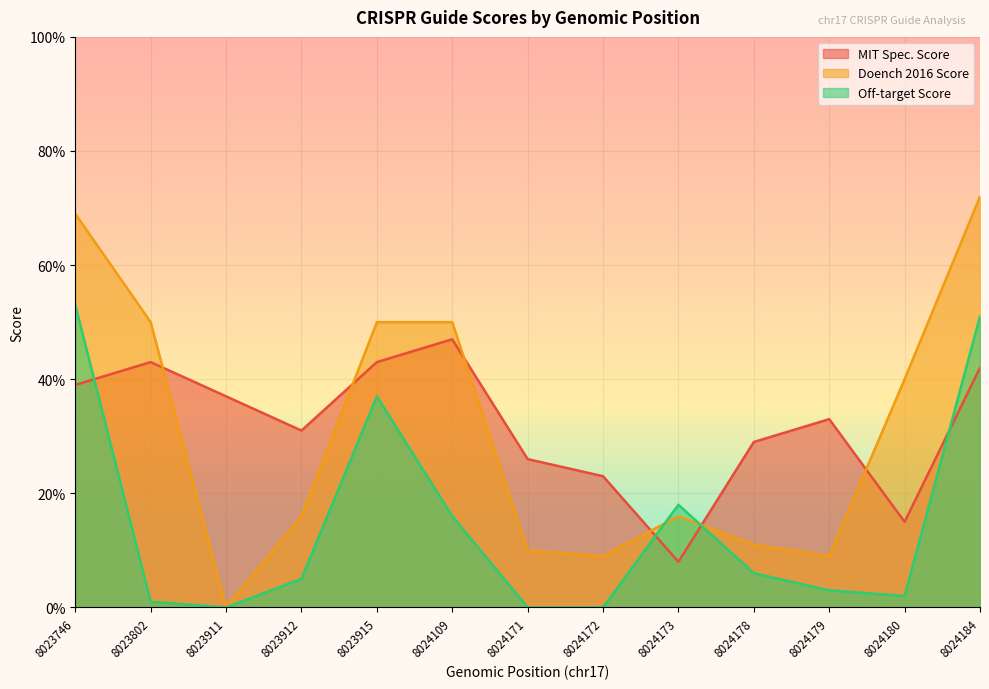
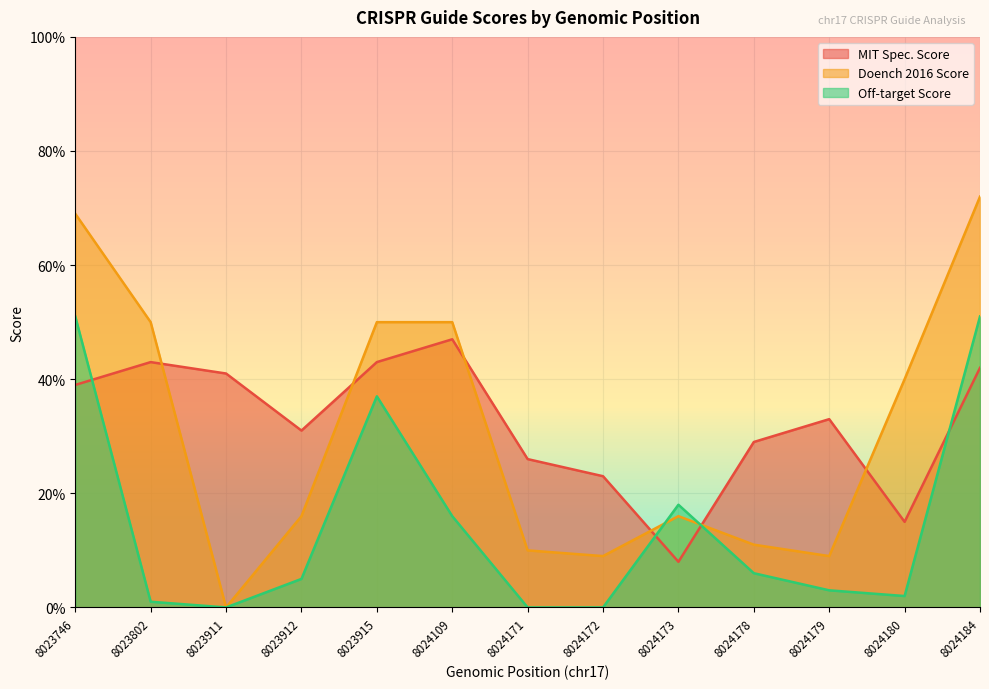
Off-target Score, 8023746: 53% -> 51%
MIT Spec. Score, 8023911: 37% -> 41%
